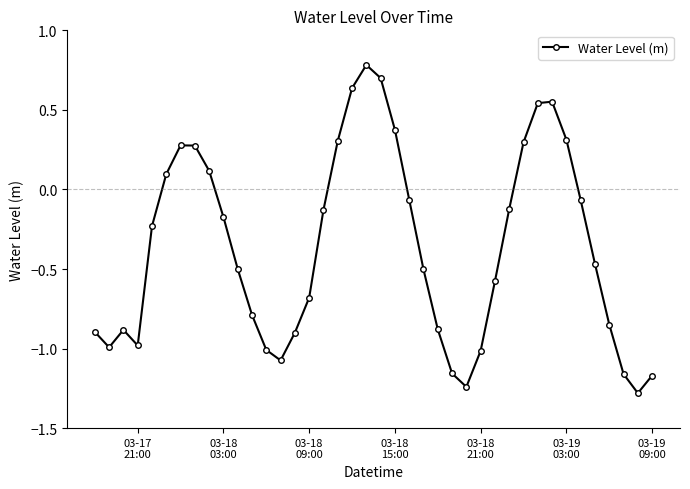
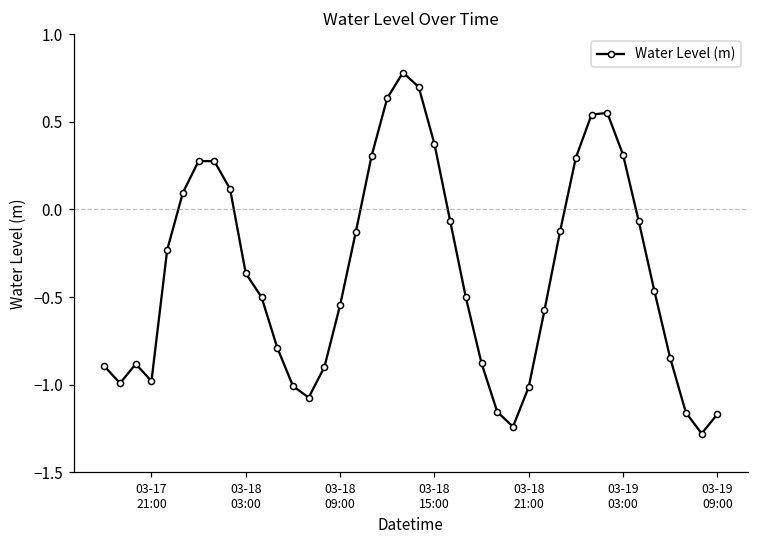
03-18 03:00: -0.17 -> -0.37
03-18 09:00: -0.68 -> -0.55
